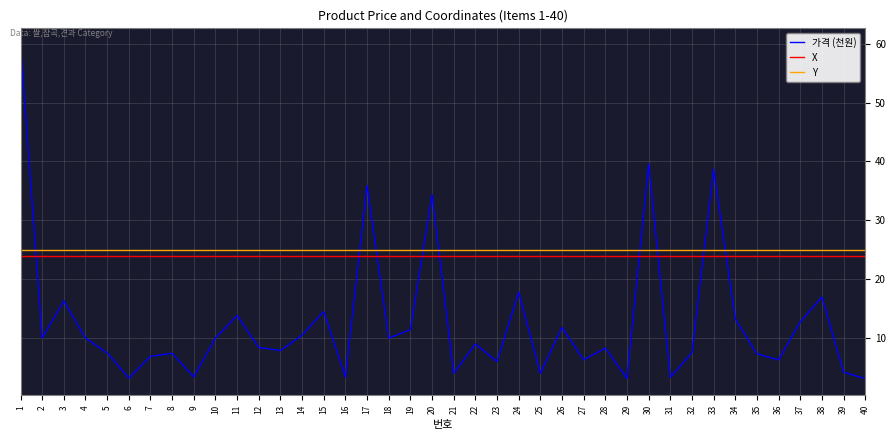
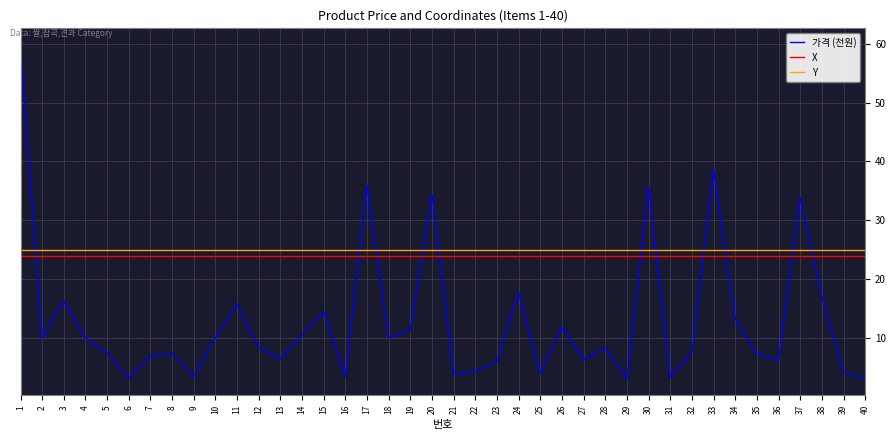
가격 (천원), 11: 14 -> 16
가격 (천원), 13: 8 -> 7
가격 (천원), 22: 9 -> 4
가격 (천원), 30: 40 -> 36
가격 (천원), 37: 13 -> 34
